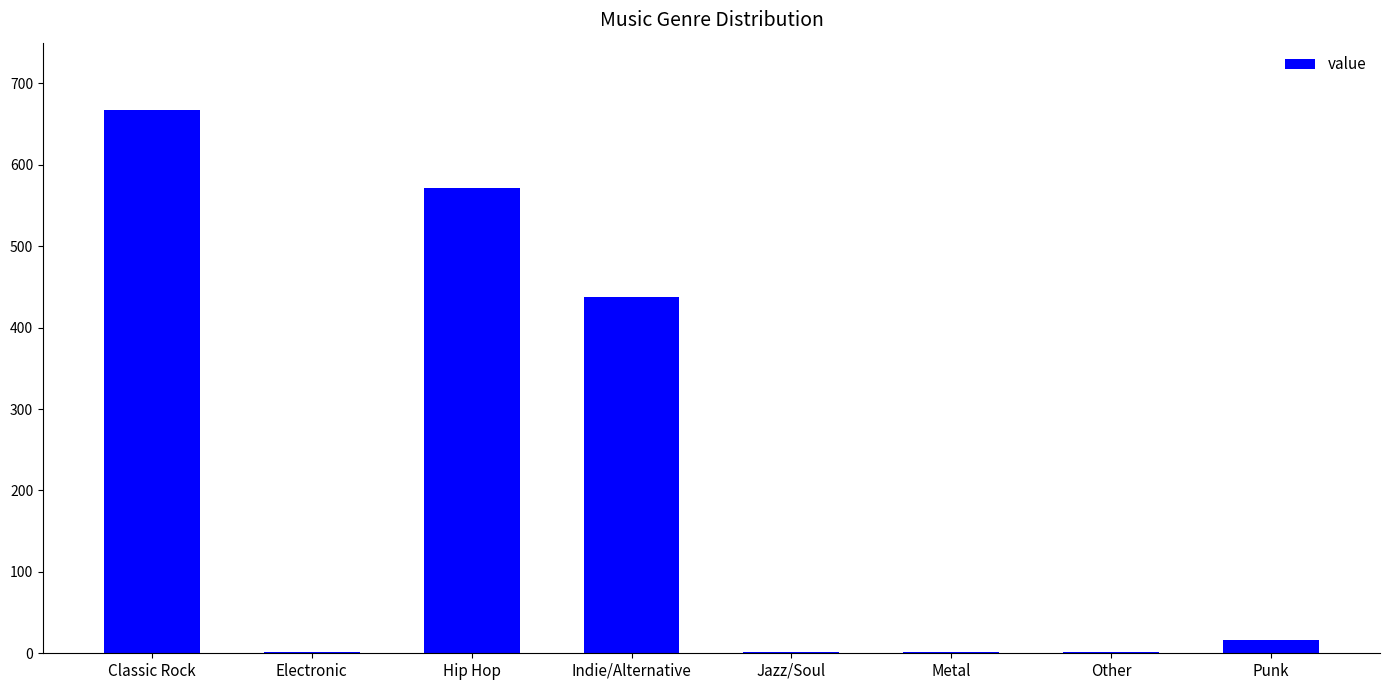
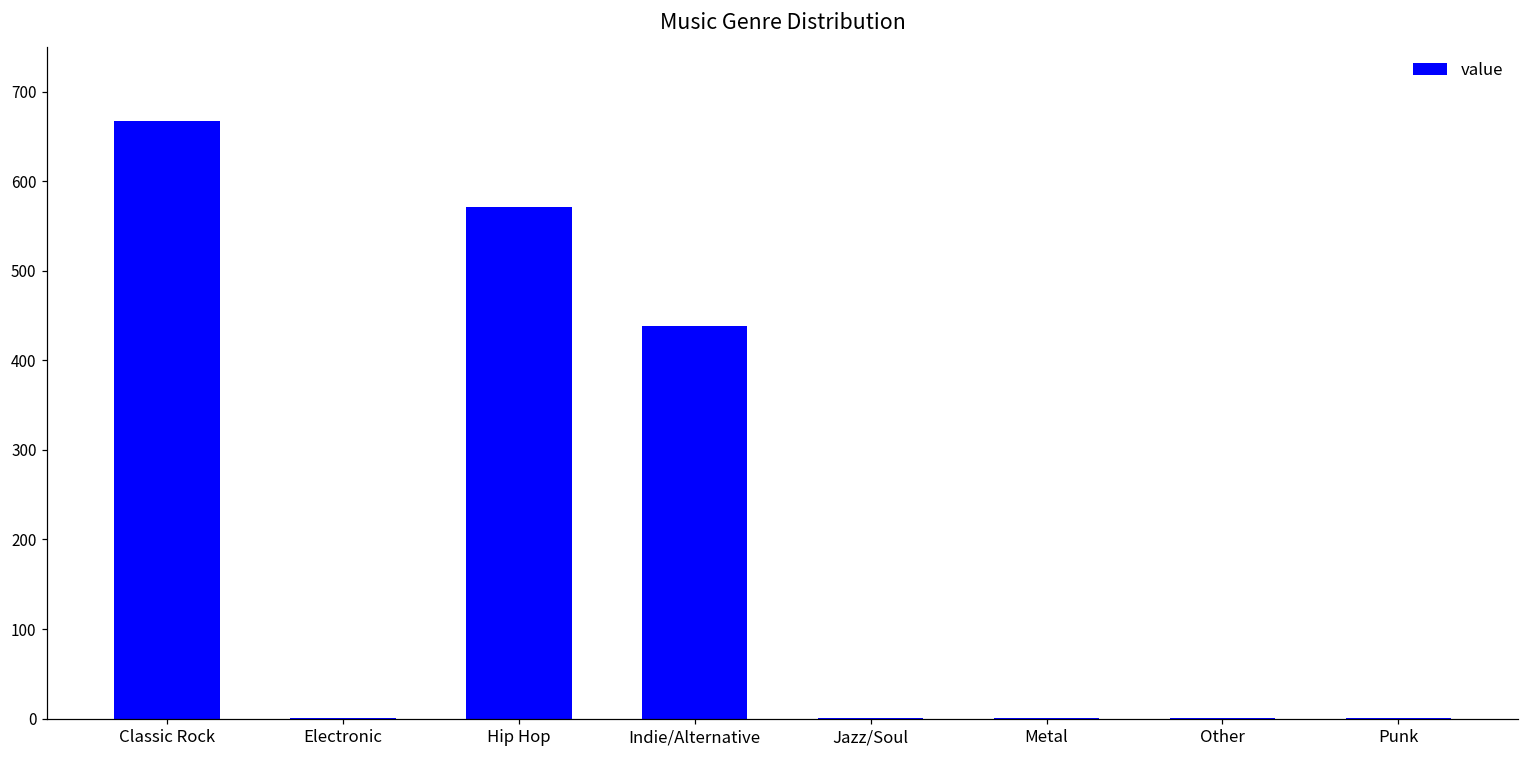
Punk: 20 -> 0
